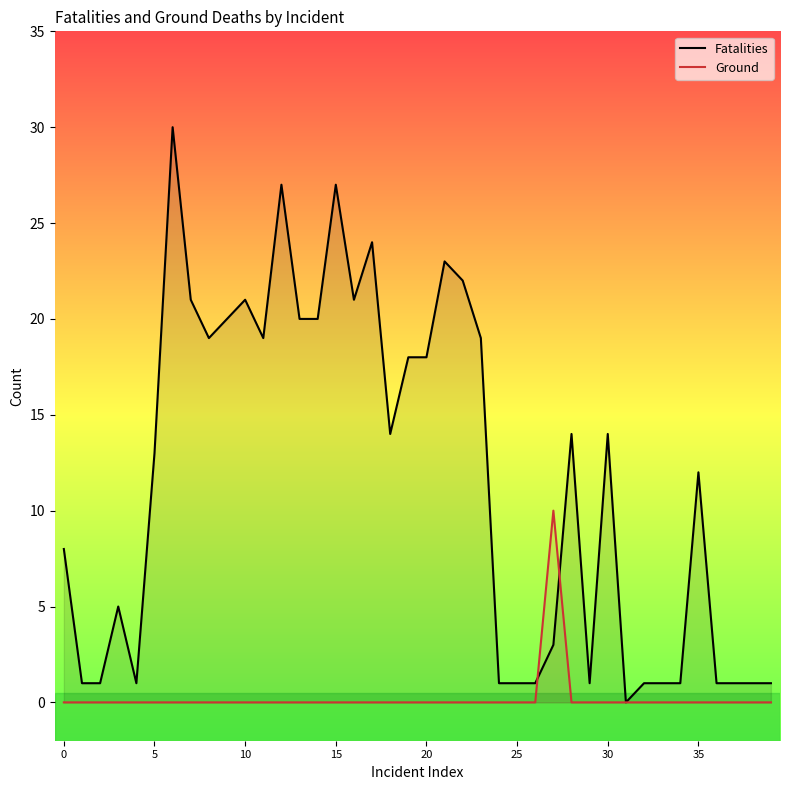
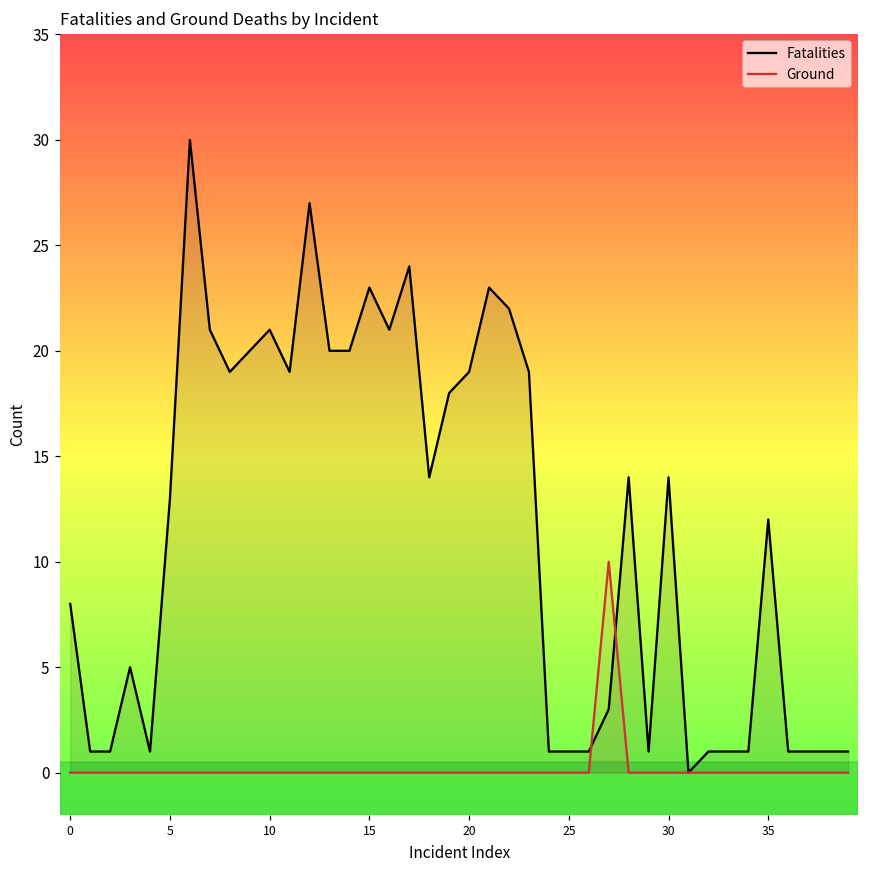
Fatalities, 15: 27 -> 23
Fatalities, 20: 18 -> 19
